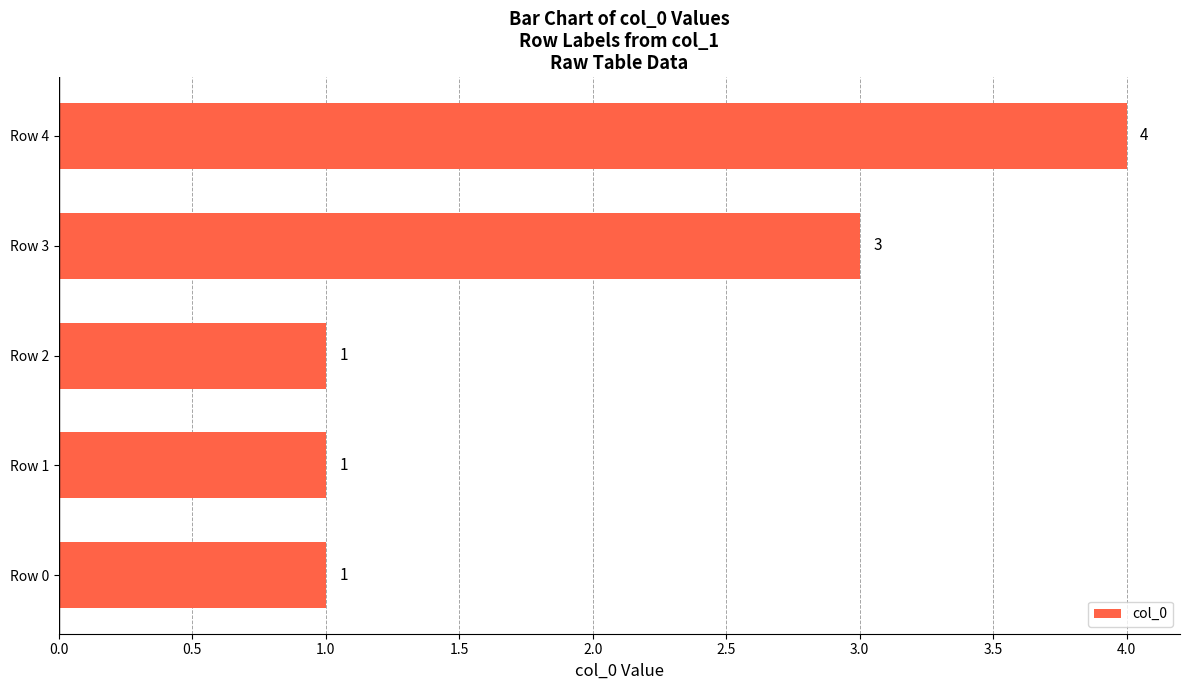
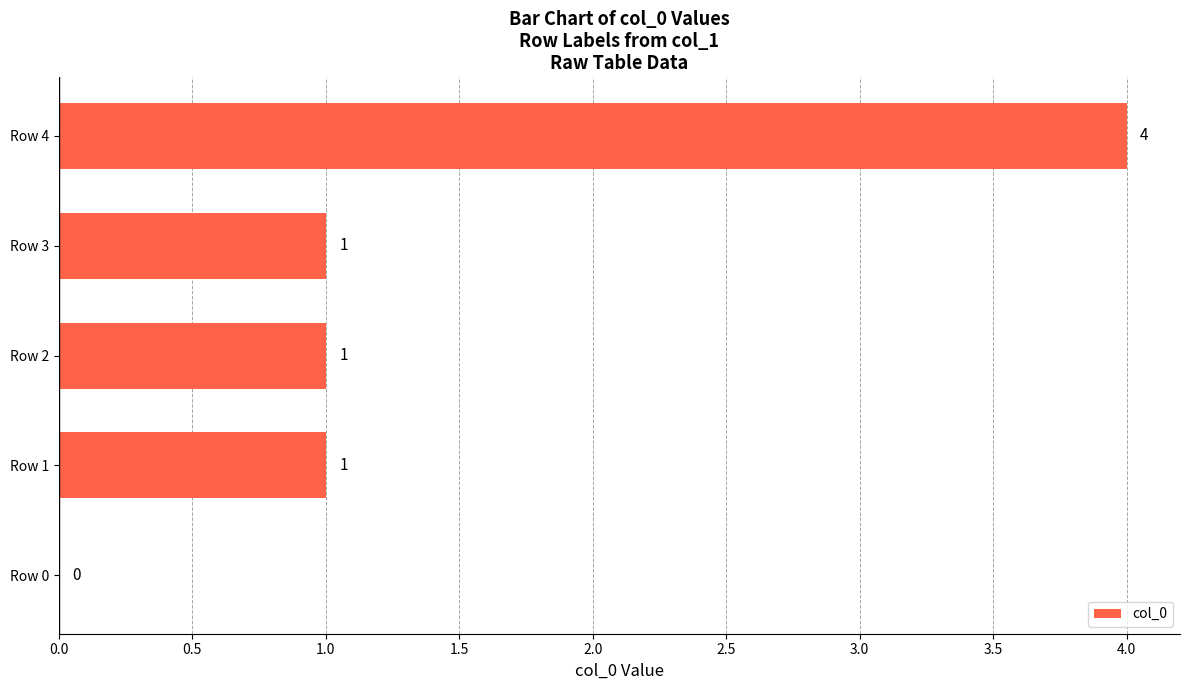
Row 3: 3 -> 1
Row 0: 1 -> 0
